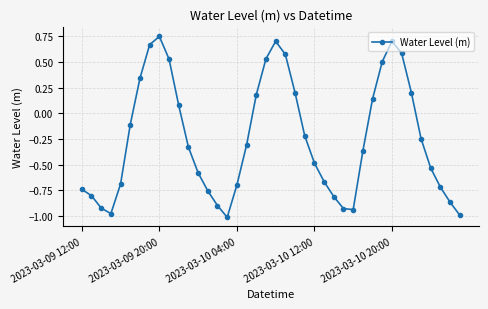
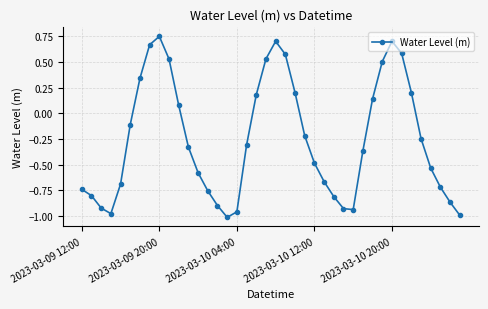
2023-03-10 04:00: -0.70 -> -0.96
